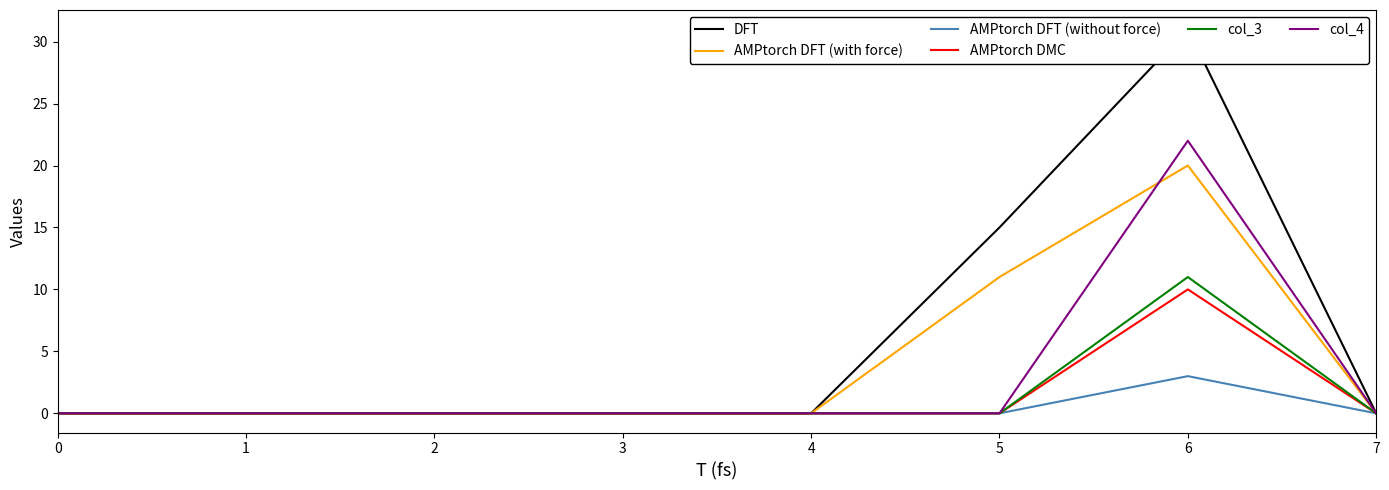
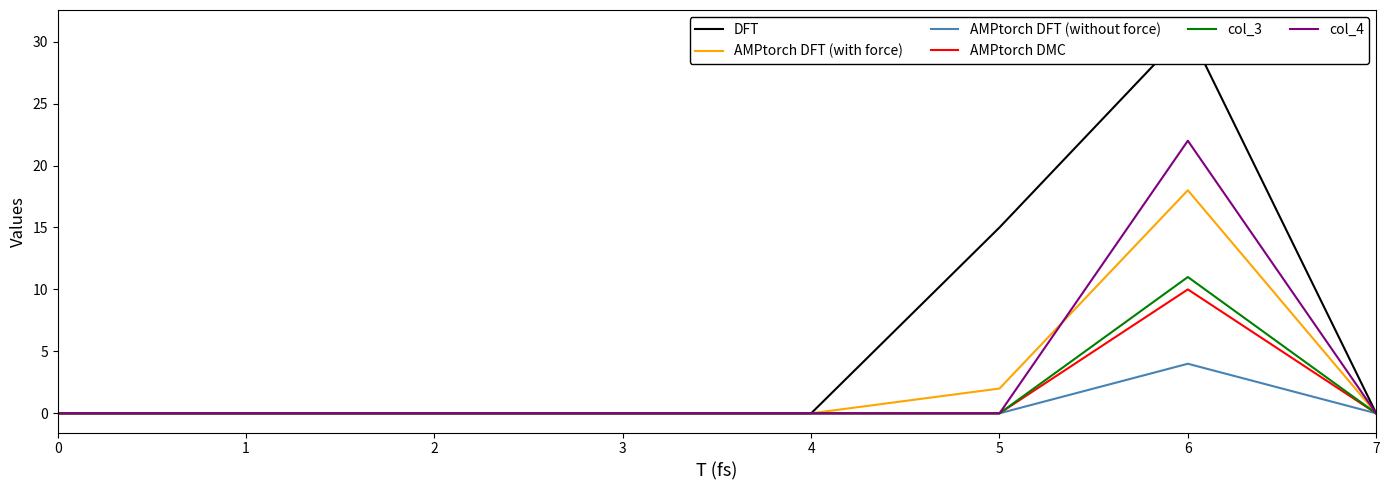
AMPtorch DFT (with force), 5: 11 -> 2
AMPtorch DFT (with force), 6: 20 -> 18
AMPtorch DFT (without force), 6: 3 -> 4
